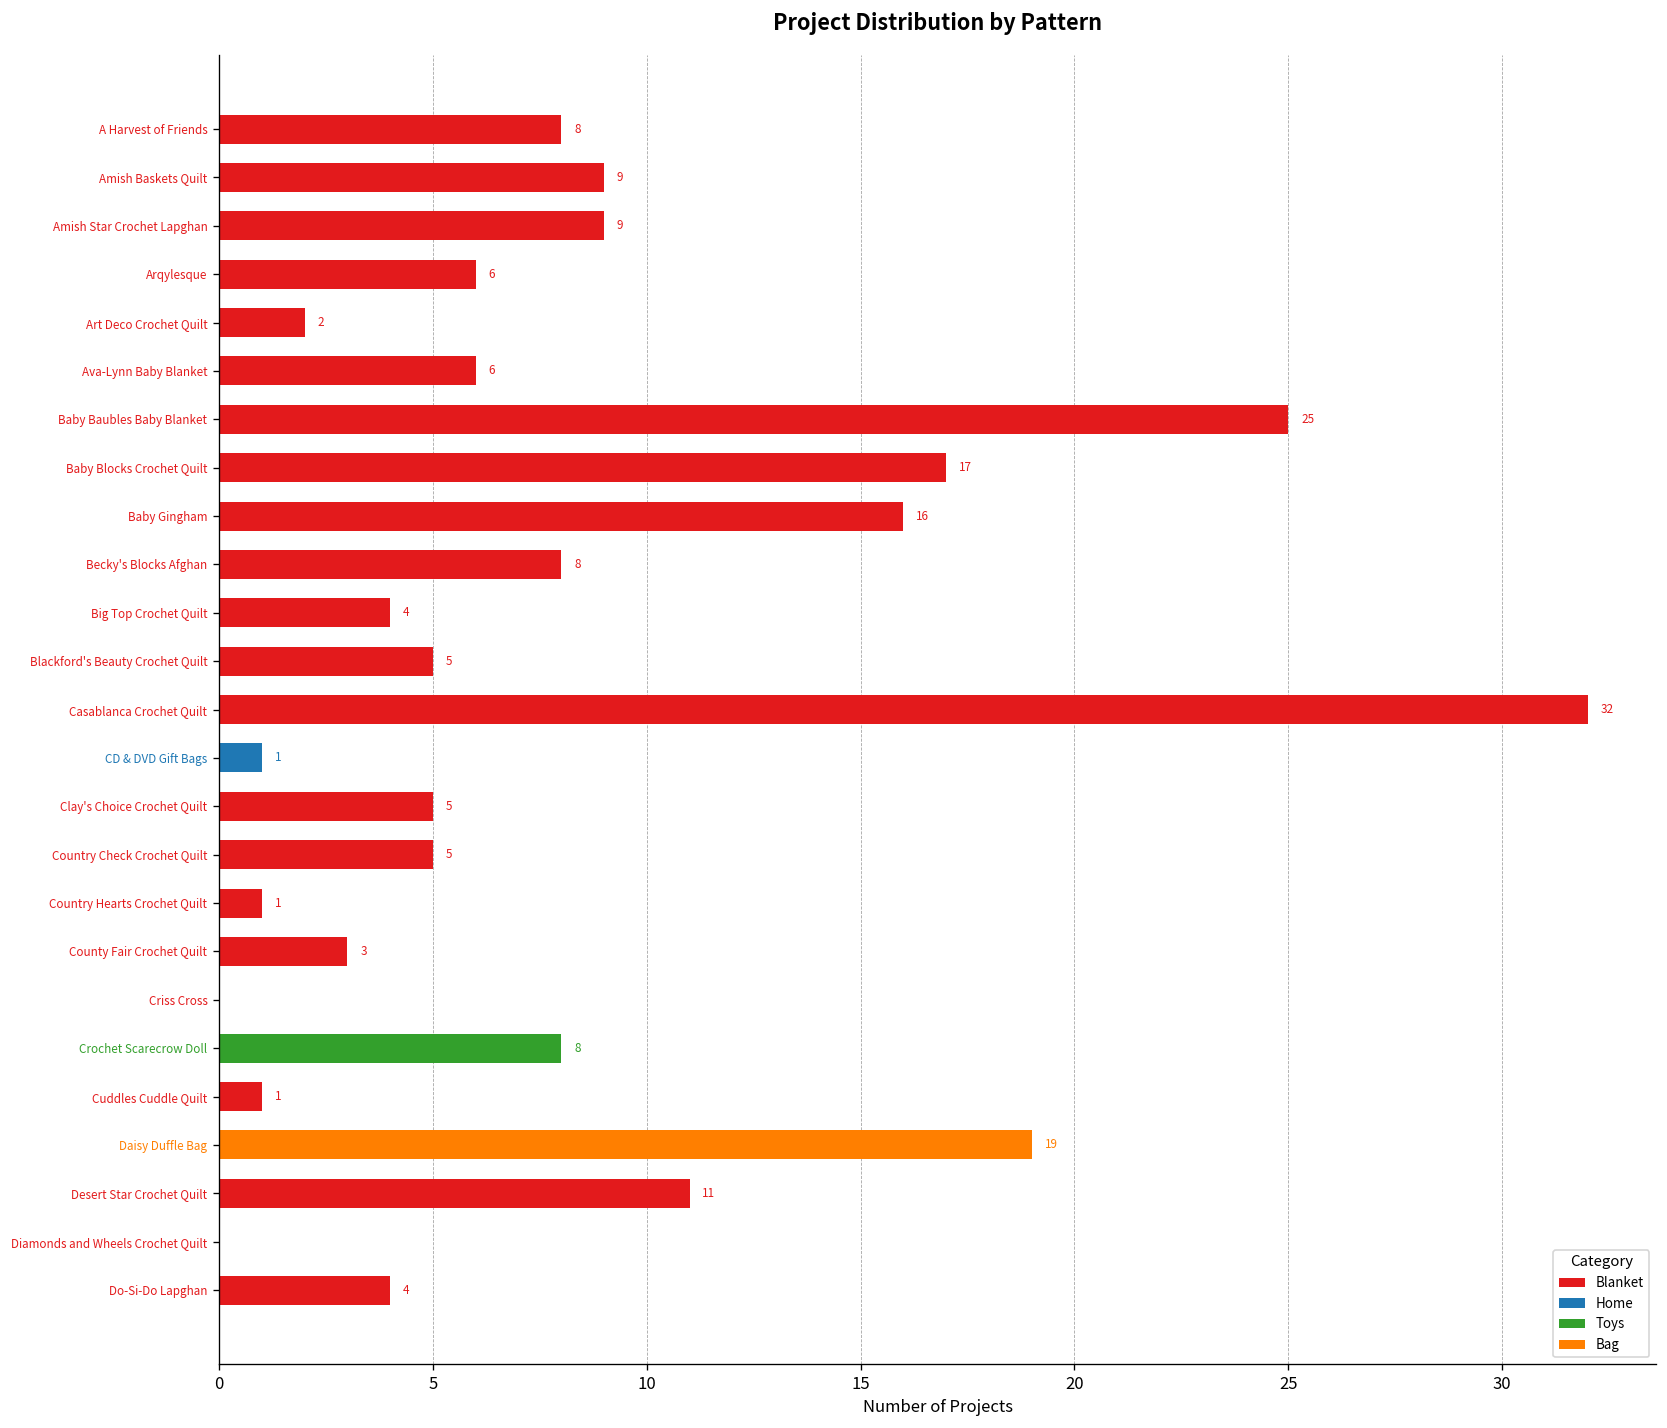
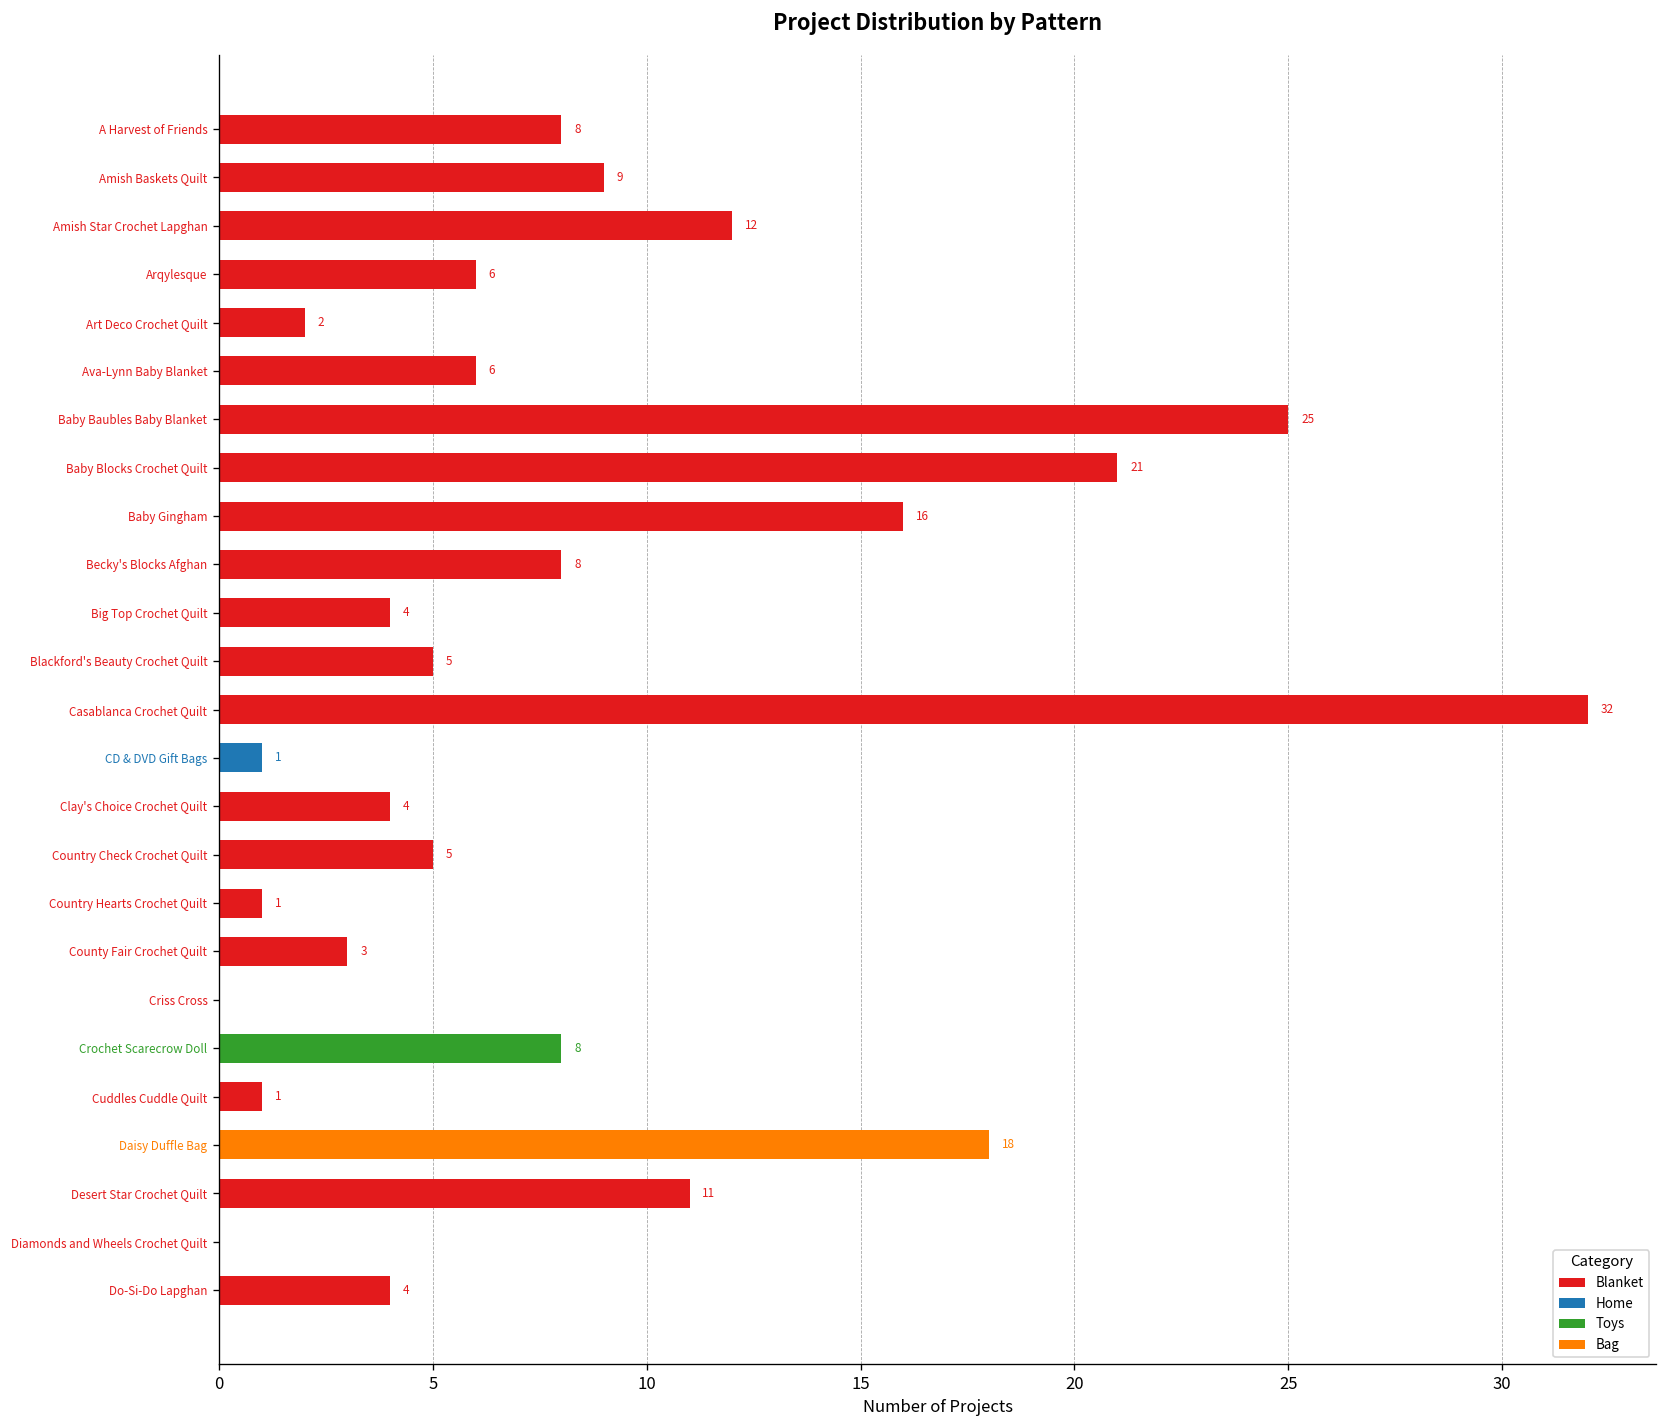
Blanket, Amish Star Crochet Lapghan: 9 -> 12
Blanket, Baby Blocks Crochet Quilt: 17 -> 21
Blanket, Clay's Choice Crochet Quilt: 5 -> 4
Bag, Daisy Duffle Bag: 19 -> 18
